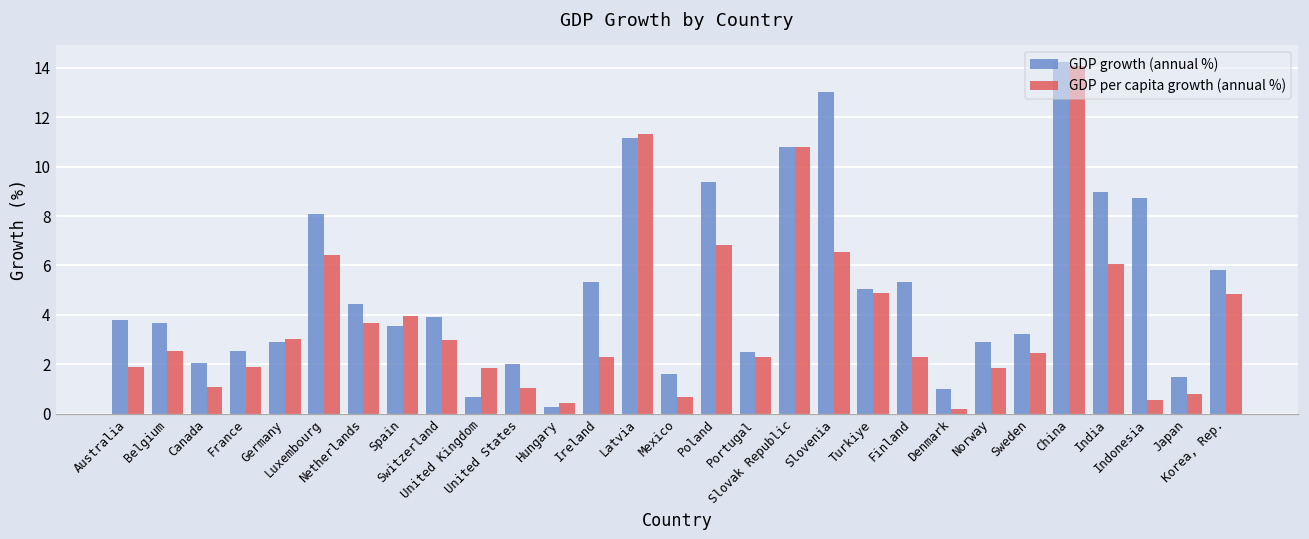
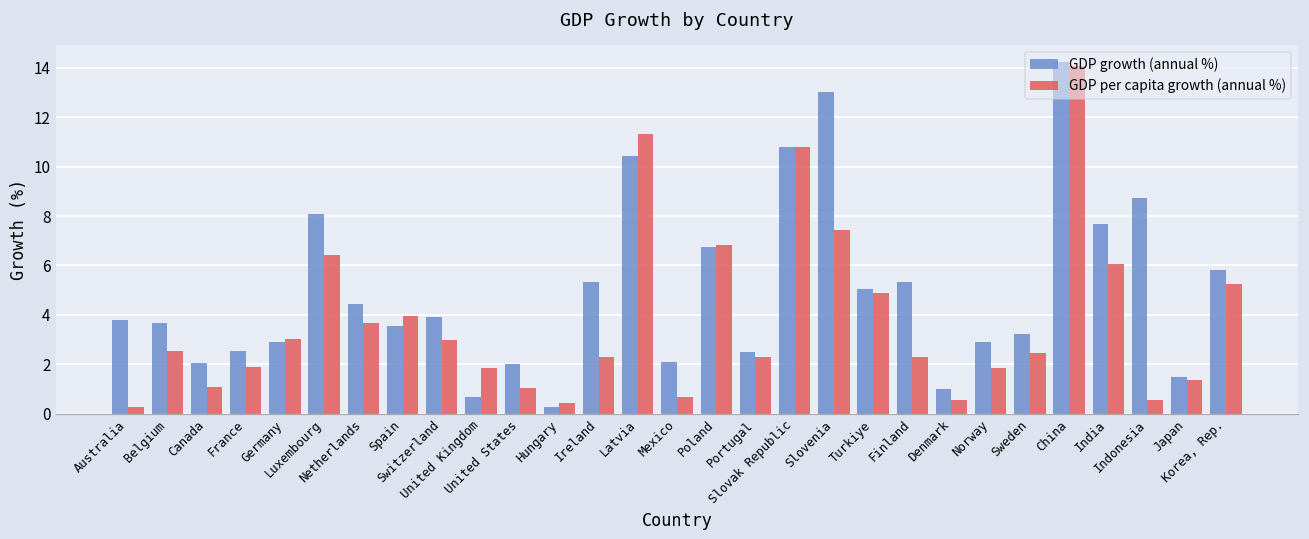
GDP per capita growth (annual %), Australia: 1.9 -> 0.3
GDP growth (annual %), Latvia: 11.1 -> 10.4
GDP growth (annual %), Mexico: 1.6 -> 2.1
GDP growth (annual %), Poland: 9.4 -> 6.8
GDP per capita growth (annual %), Slovenia: 6.5 -> 7.4
GDP per capita growth (annual %), Denmark: 0.2 -> 0.5
GDP growth (annual %), India: 9.0 -> 7.7
GDP per capita growth (annual %), Japan: 0.8 -> 1.4
GDP per capita growth (annual %), Korea, Rep.: 4.9 -> 5.3
